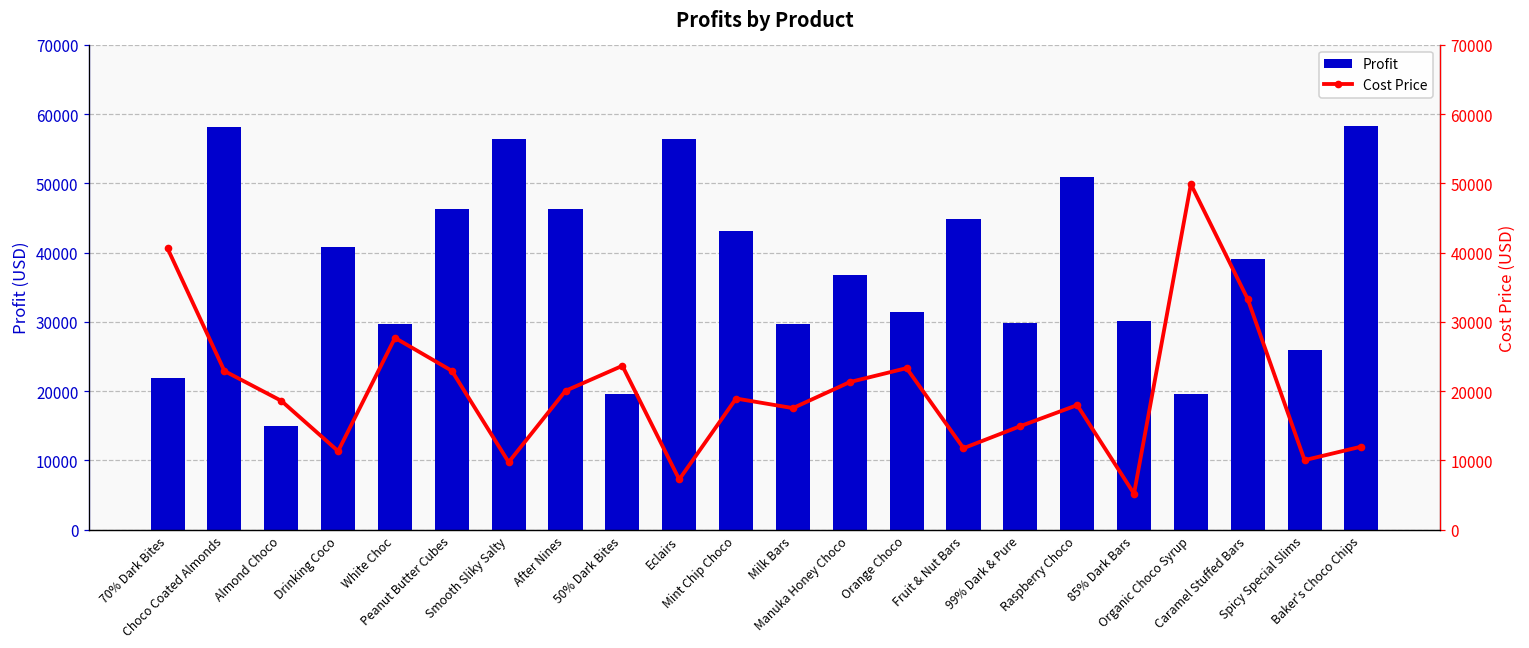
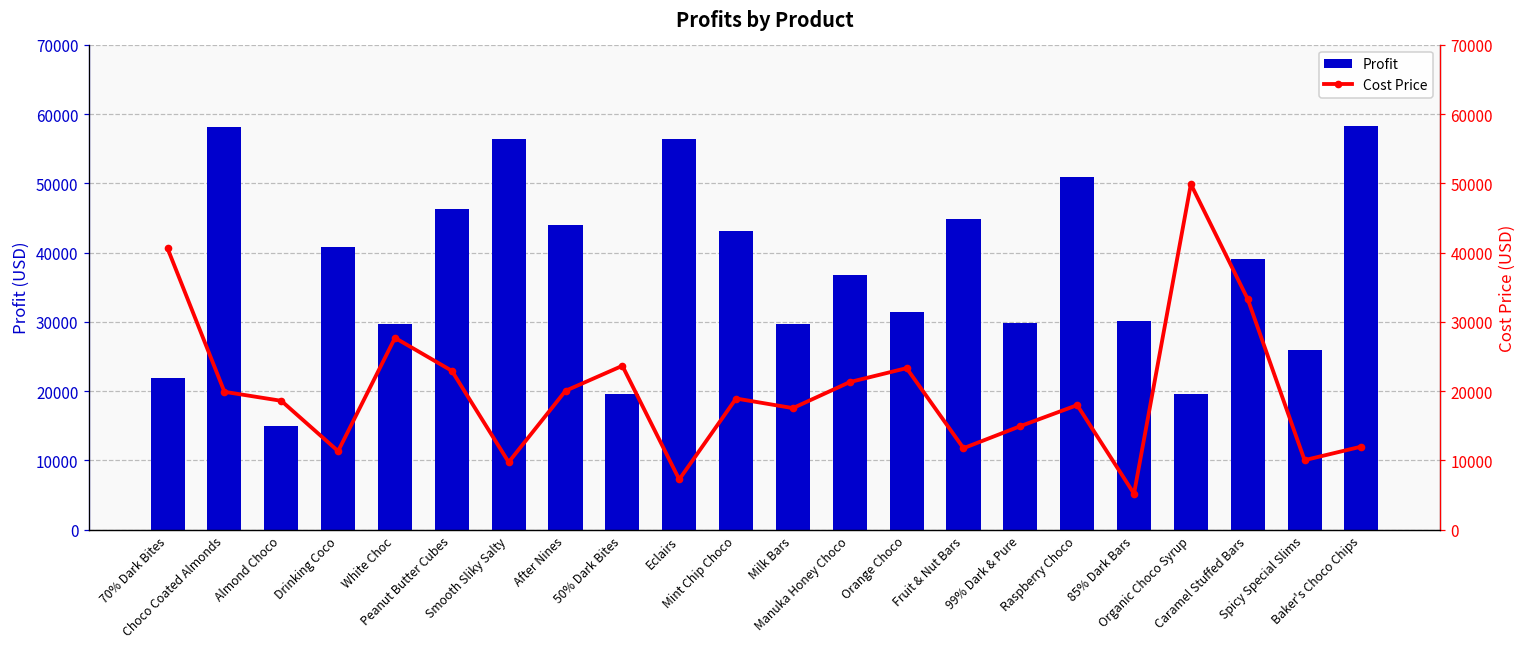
Profit, After Nines: 46000 -> 44000
Cost Price, Choco Coated Almonds: 23000 -> 20000
